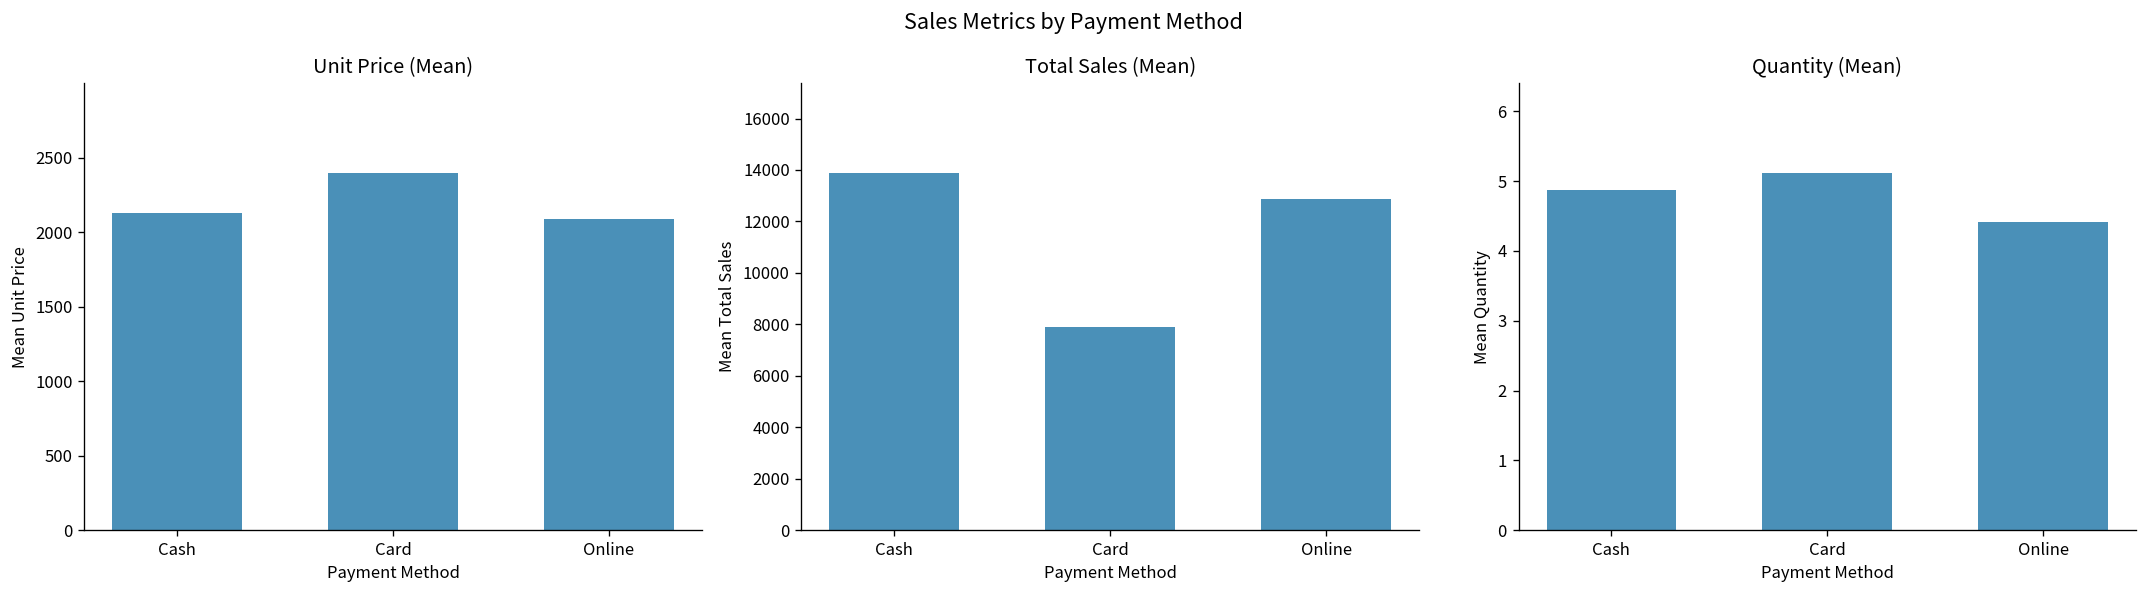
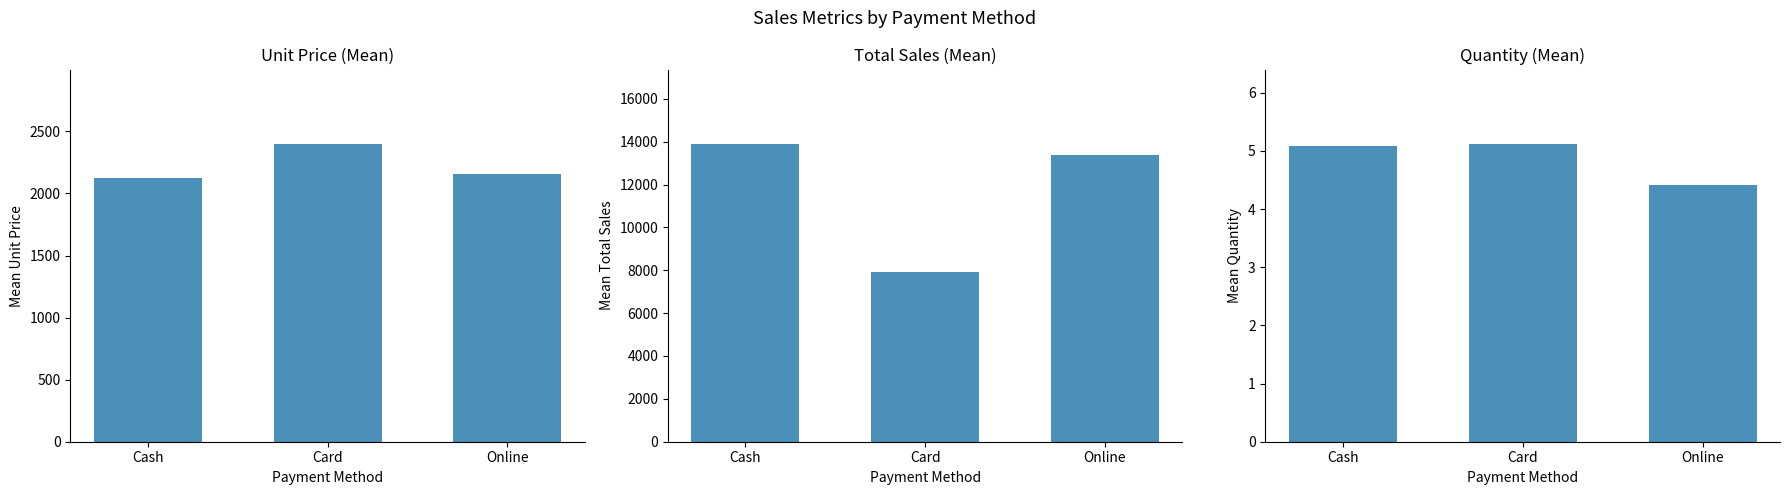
Unit Price (Mean), Online: 2090 -> 2160
Total Sales (Mean), Online: 12900 -> 13400
Quantity (Mean), Cash: 4.9 -> 5.1
